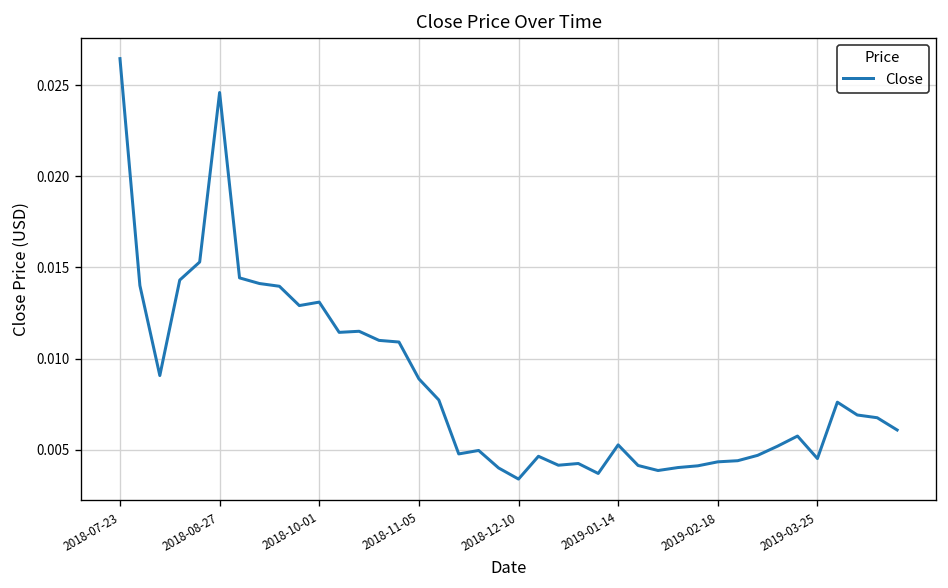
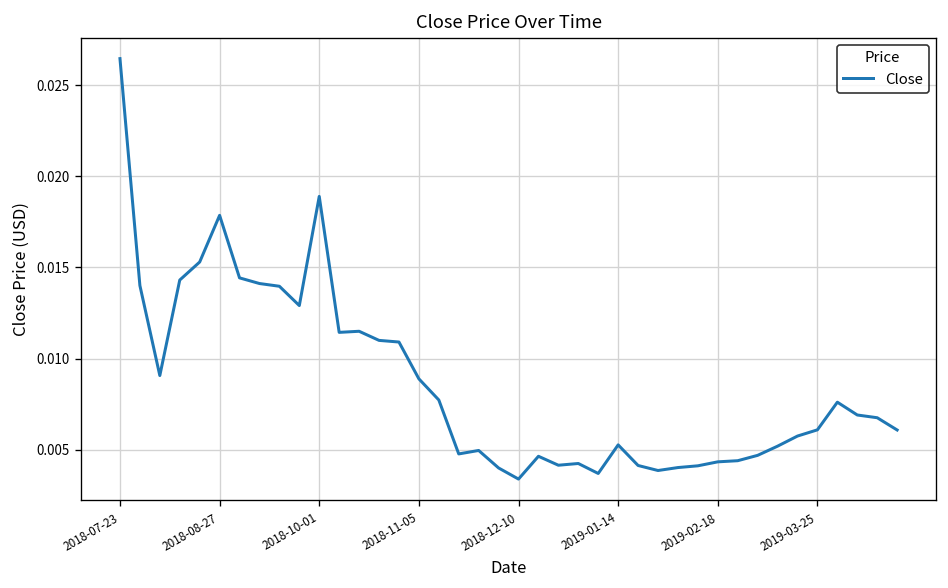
2018-08-27: 0.0246 -> 0.0179
2018-10-01: 0.0131 -> 0.0189
2019-03-25: 0.0045 -> 0.0061
